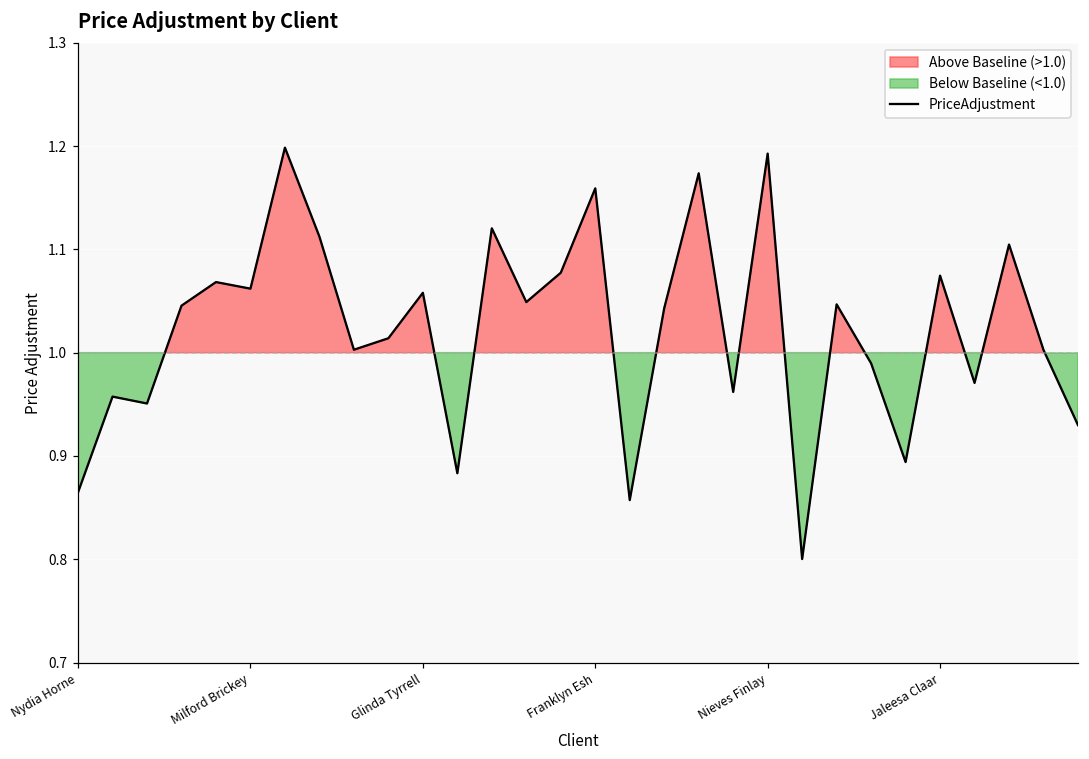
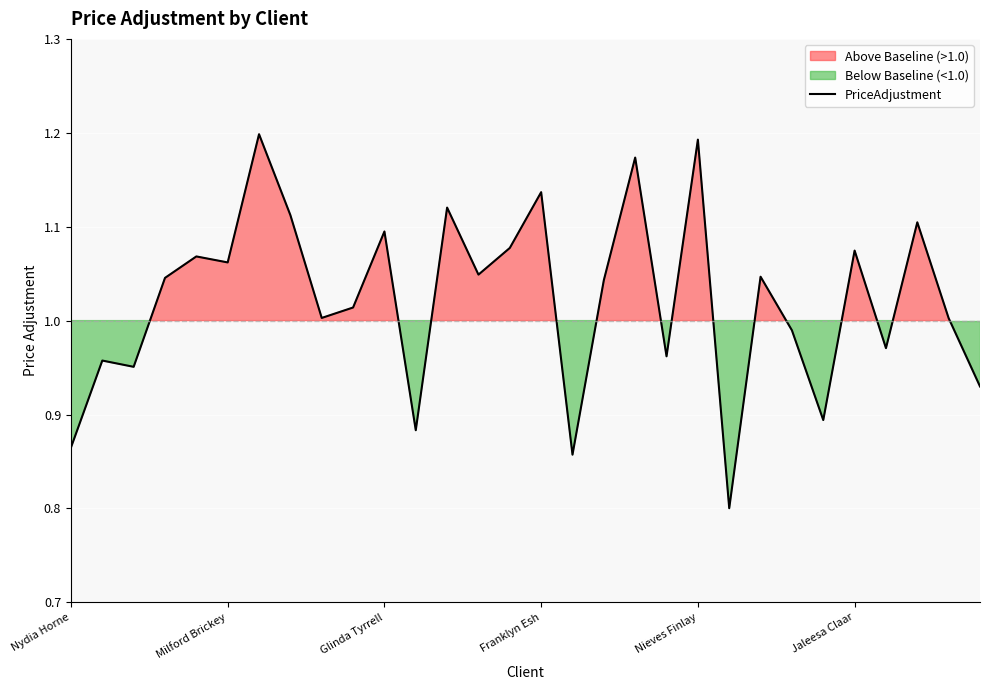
Glinda Tyrrell: 1.06 -> 1.09
Franklyn Esh: 1.16 -> 1.14
